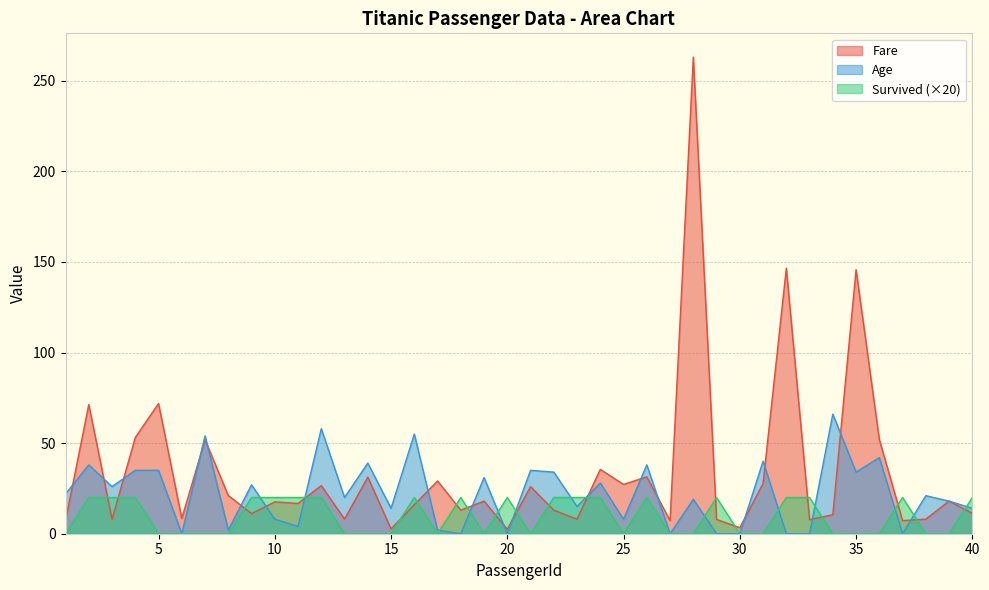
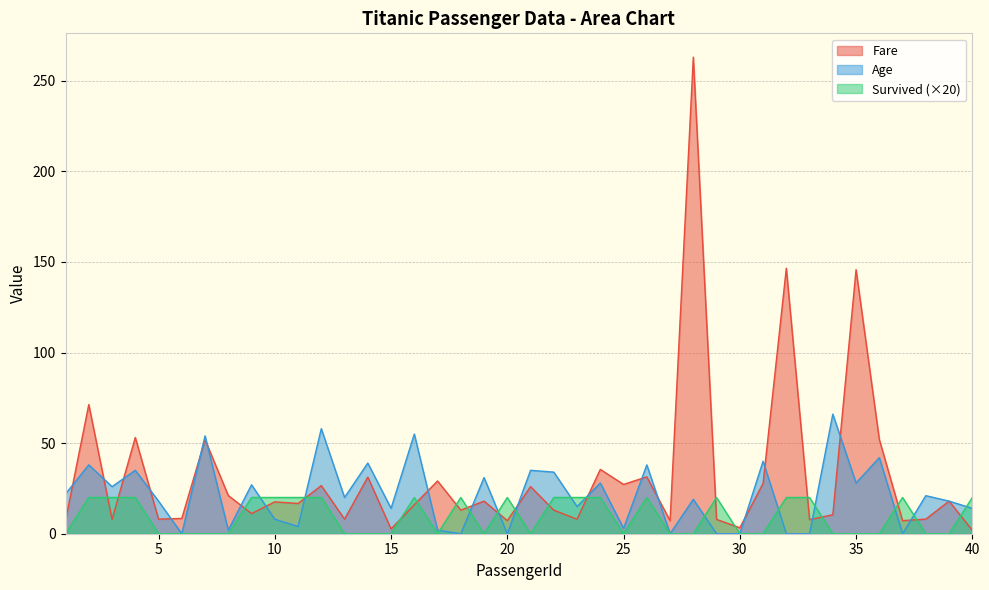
Fare, 5: 72 -> 8
Age, 5: 35 -> 18
Fare, 20: 2 -> 7
Age, 25: 8 -> 3
Age, 35: 34 -> 28
Fare, 40: 11 -> 2
